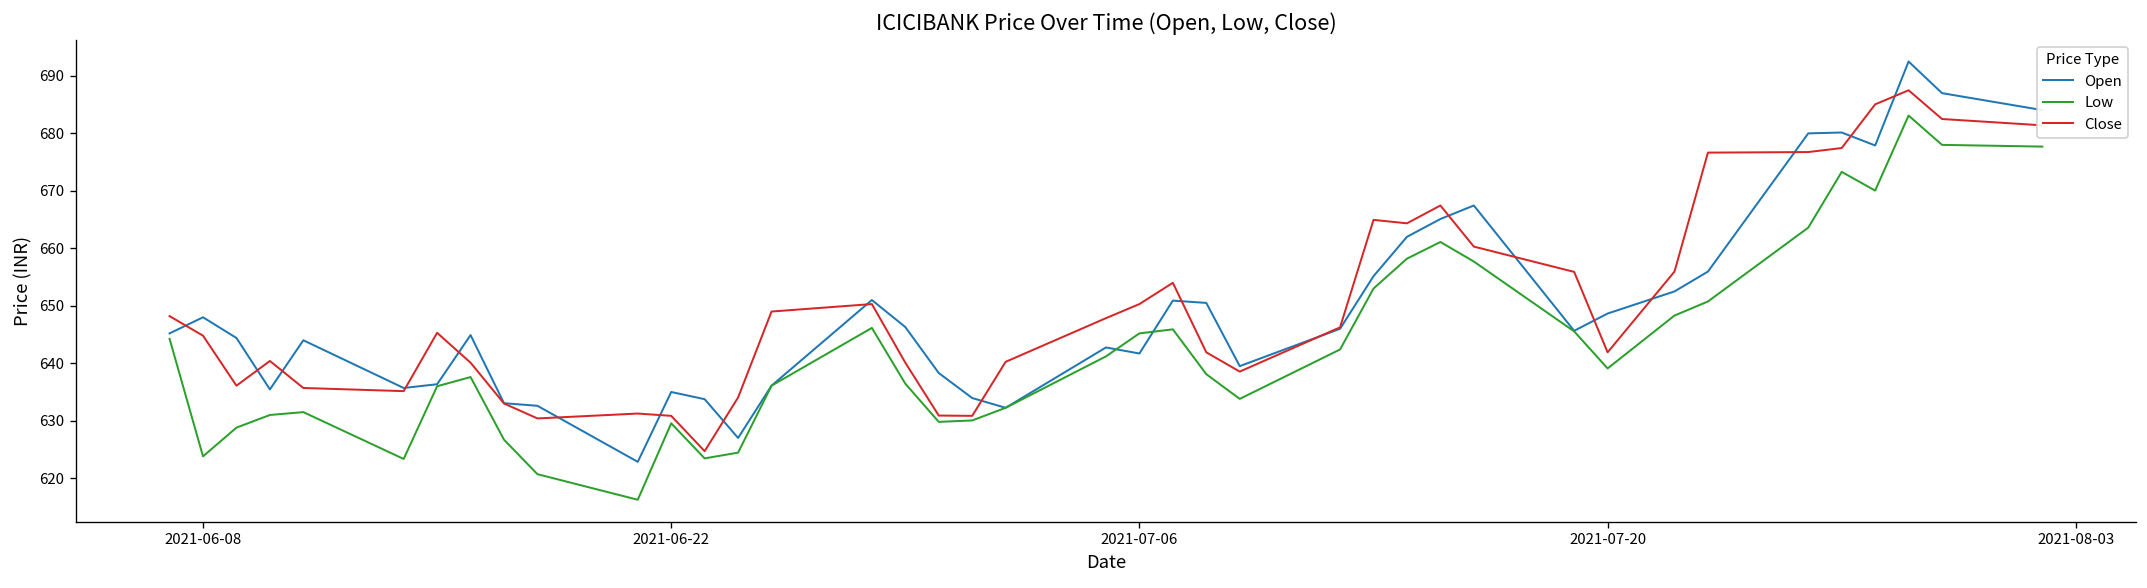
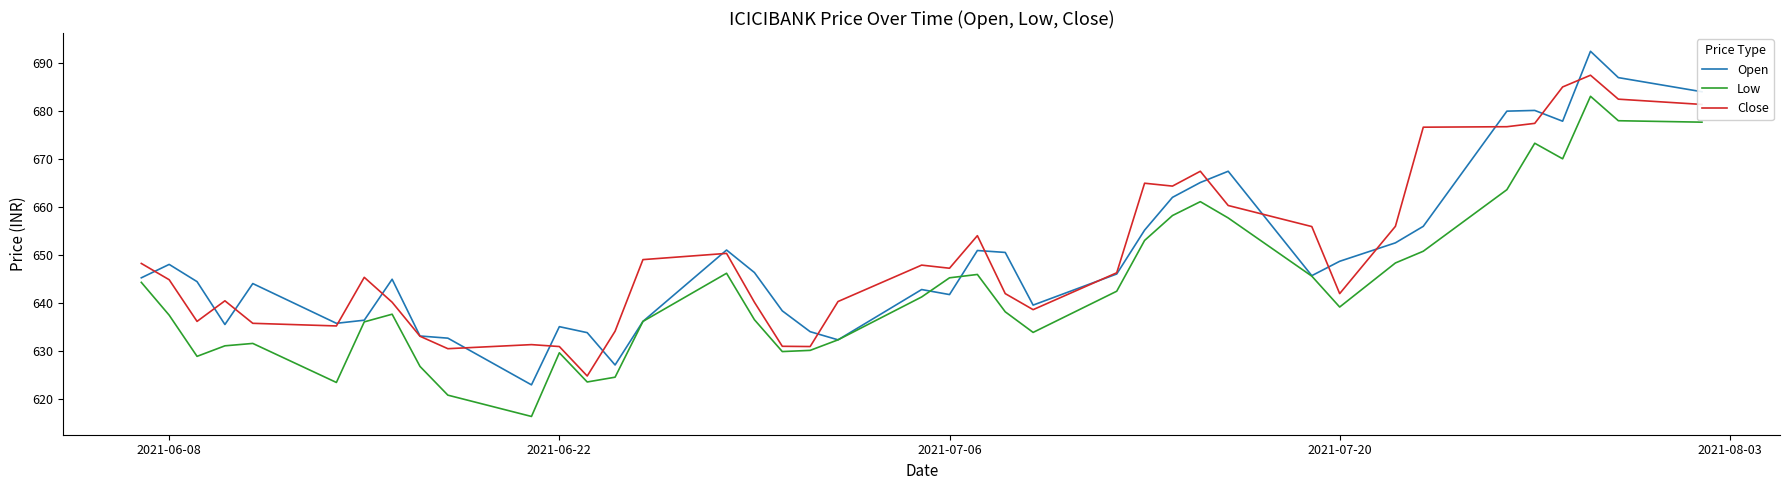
Low, 2021-06-08: 624 -> 637
Close, 2021-07-06: 650 -> 647
